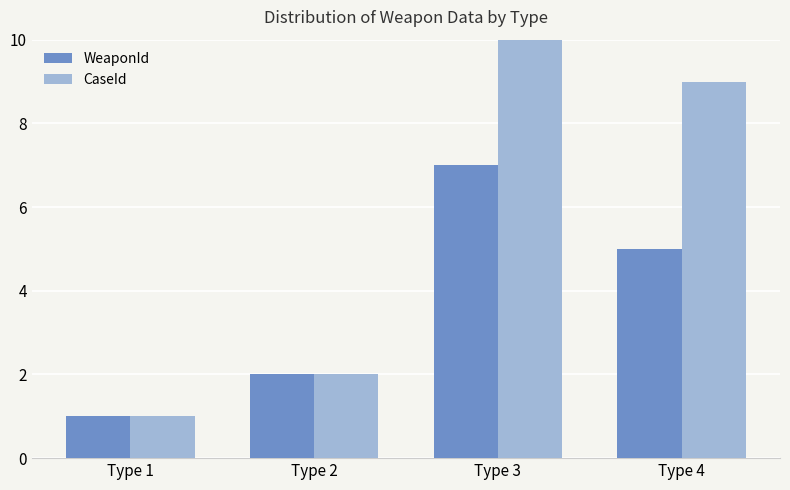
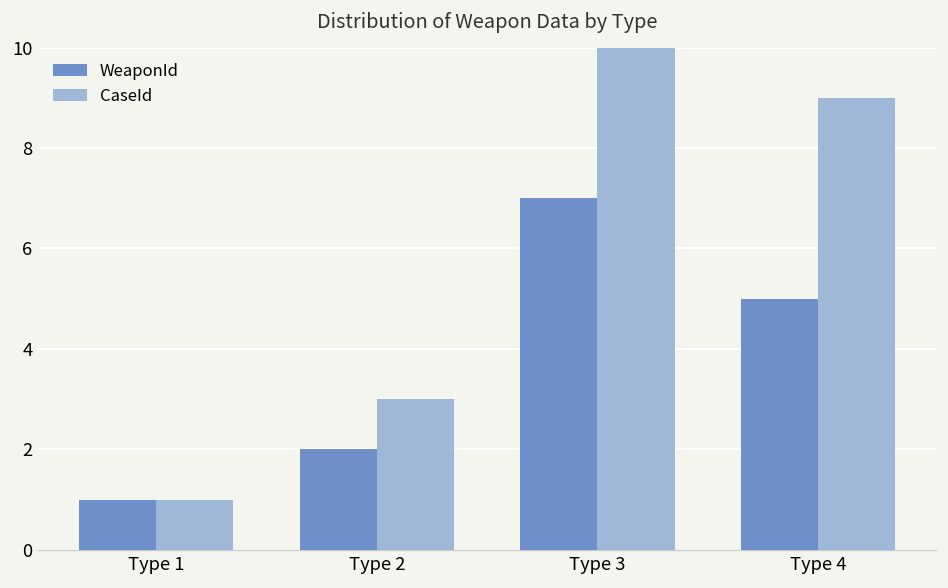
CaseId, Type 2: 2 -> 3
